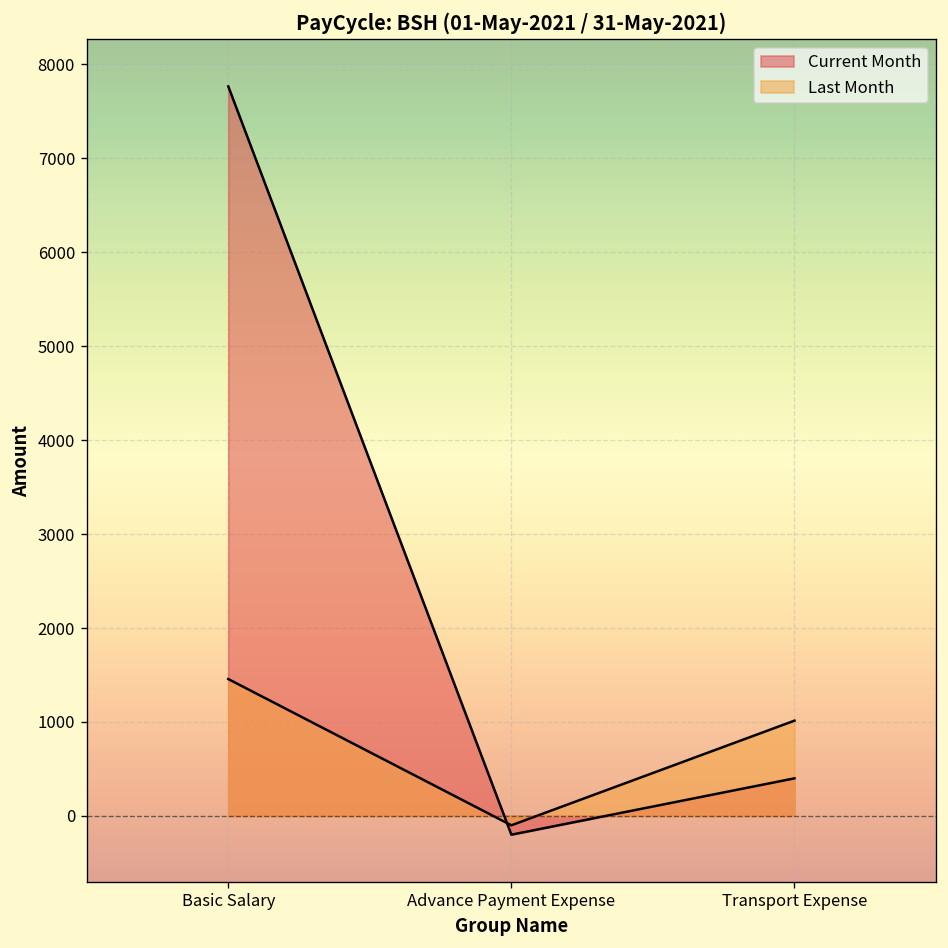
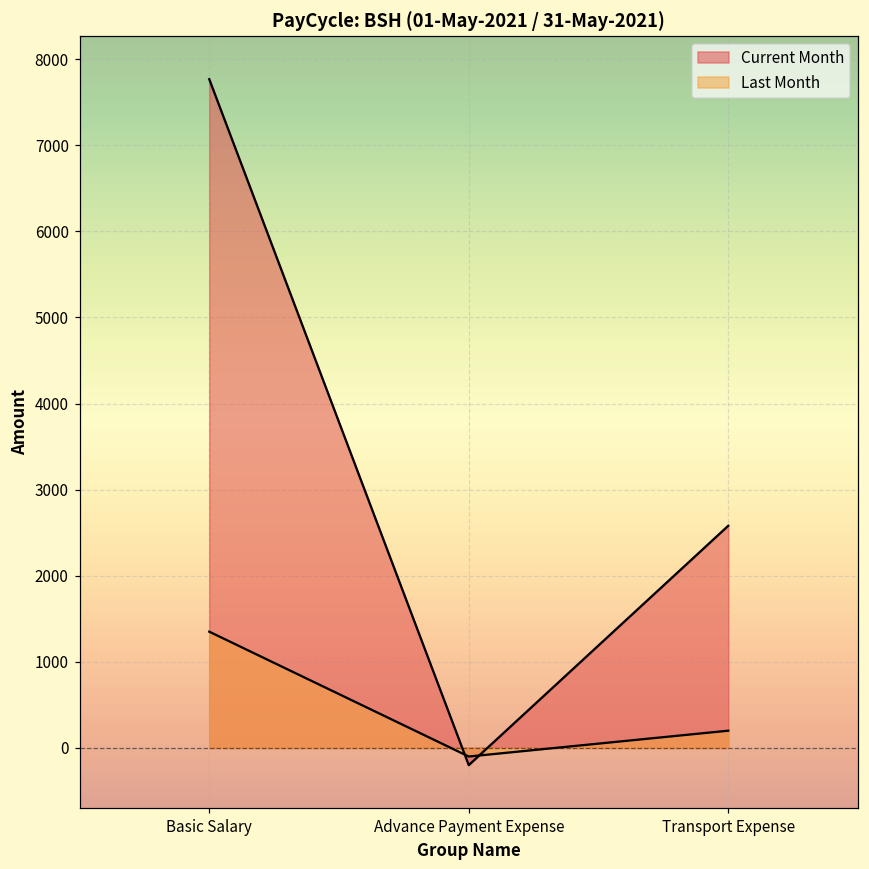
Last Month, Basic Salary: 1500 -> 1400
Current Month, Transport Expense: 400 -> 2600
Last Month, Transport Expense: 1000 -> 200
